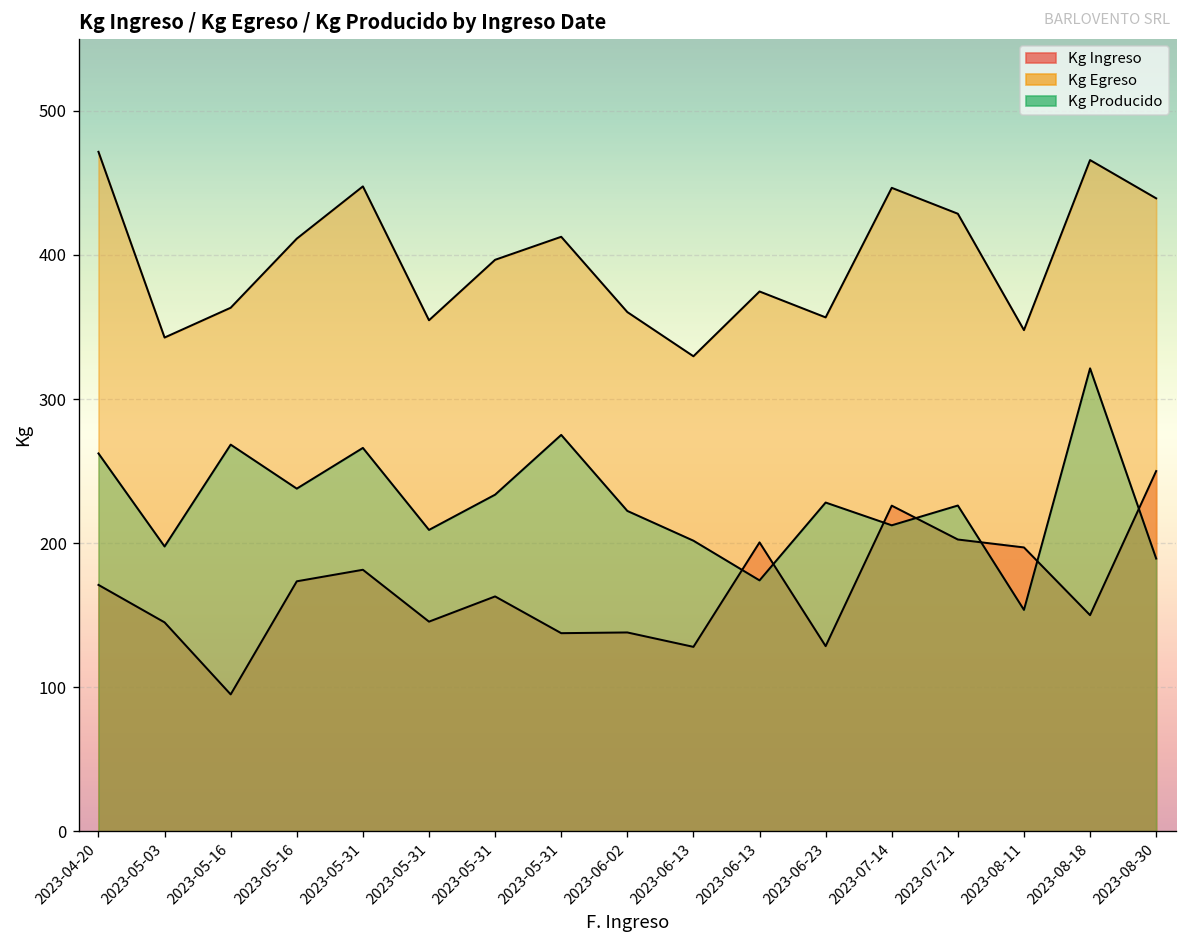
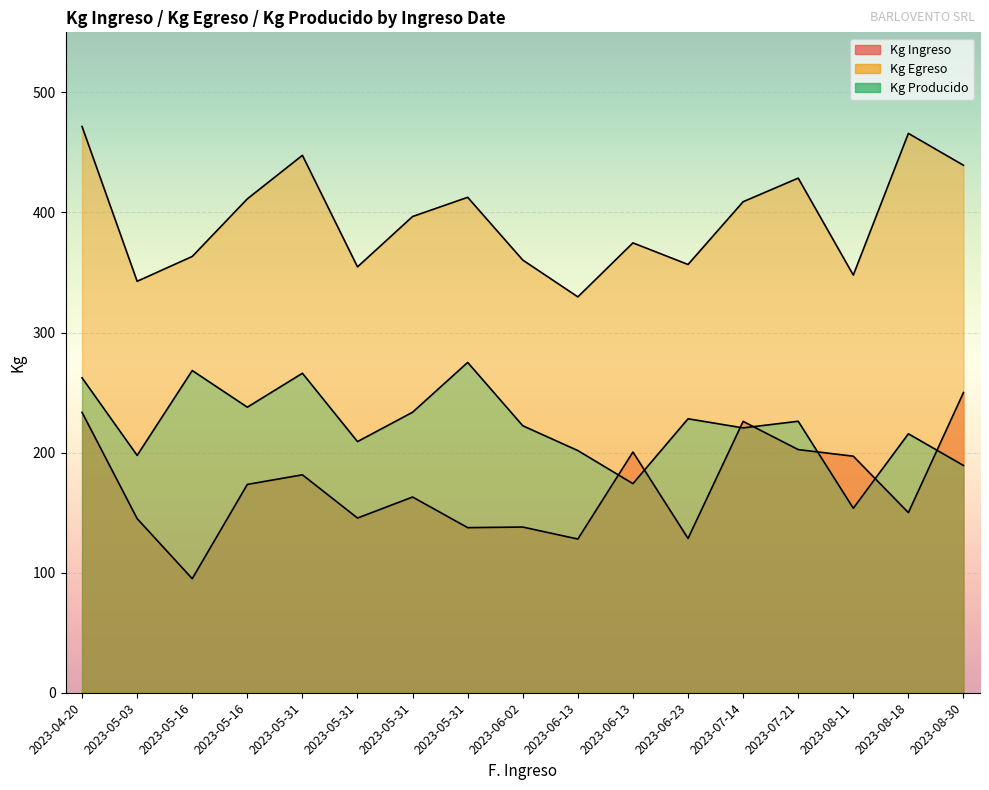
Kg Ingreso, 2023-04-20: 171 -> 234
Kg Egreso, 2023-07-14: 447 -> 409
Kg Producido, 2023-07-14: 212 -> 221
Kg Producido, 2023-08-18: 321 -> 216
